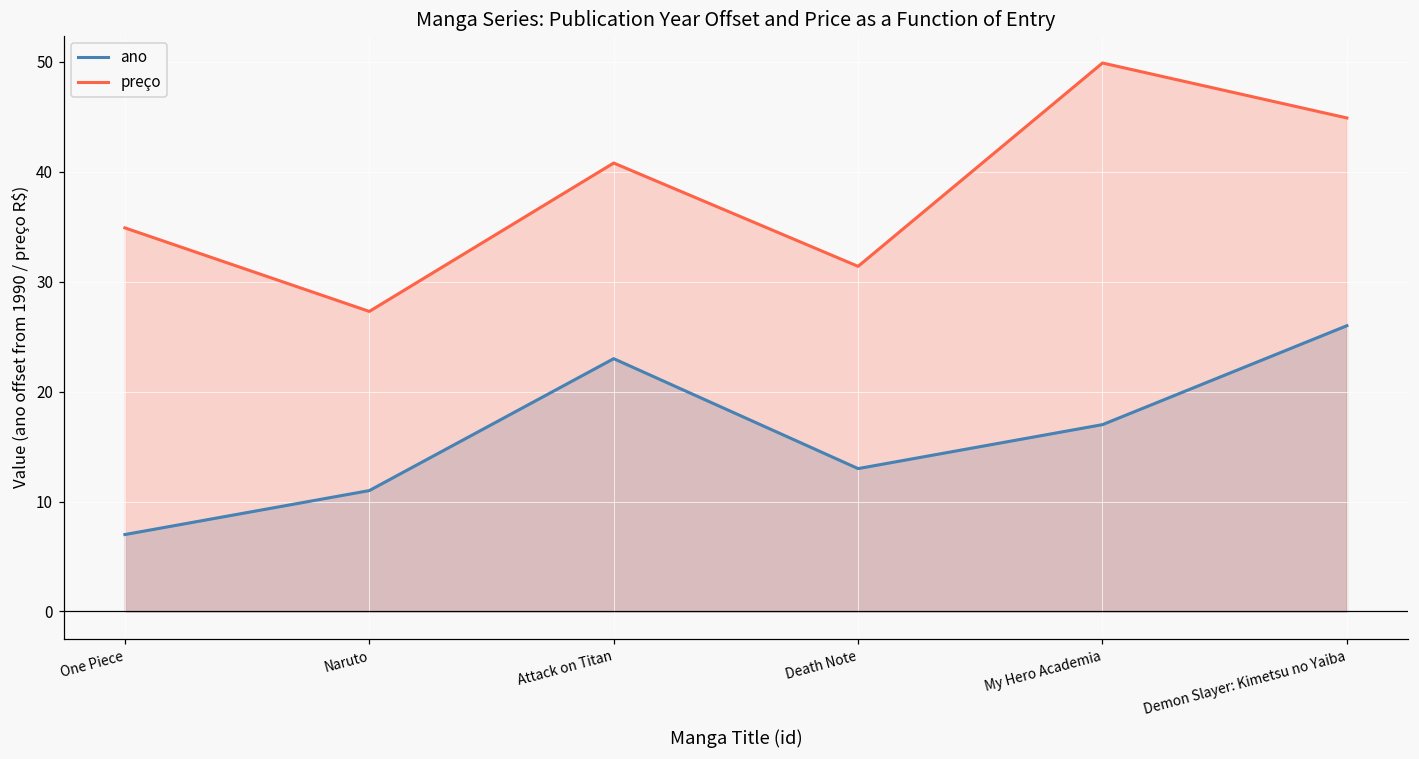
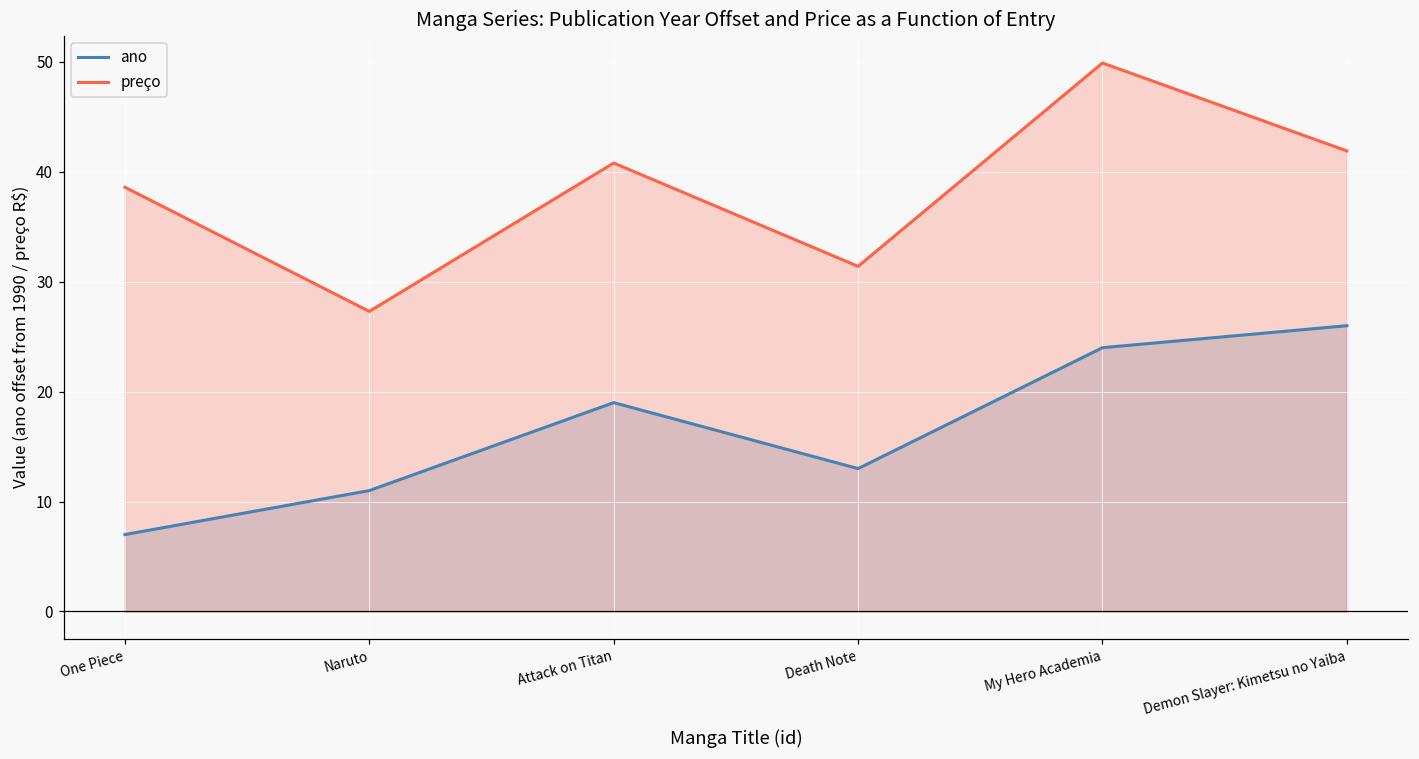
preço, One Piece: 35 -> 39
ano, Attack on Titan: 23 -> 19
ano, My Hero Academia: 17 -> 24
preço, Demon Slayer: Kimetsu no Yaiba: 45 -> 42
